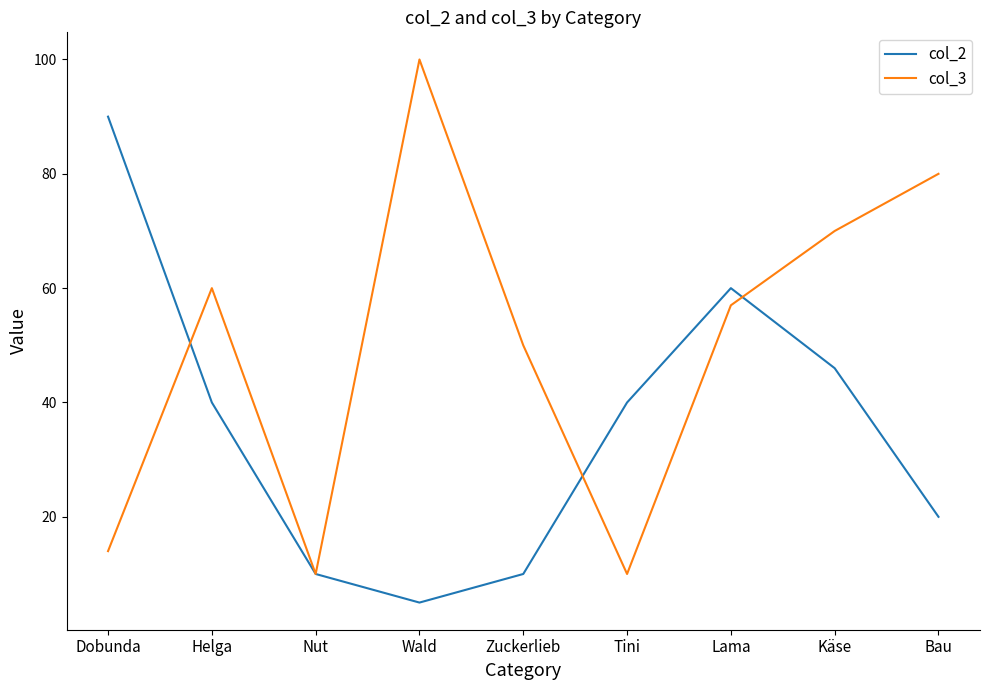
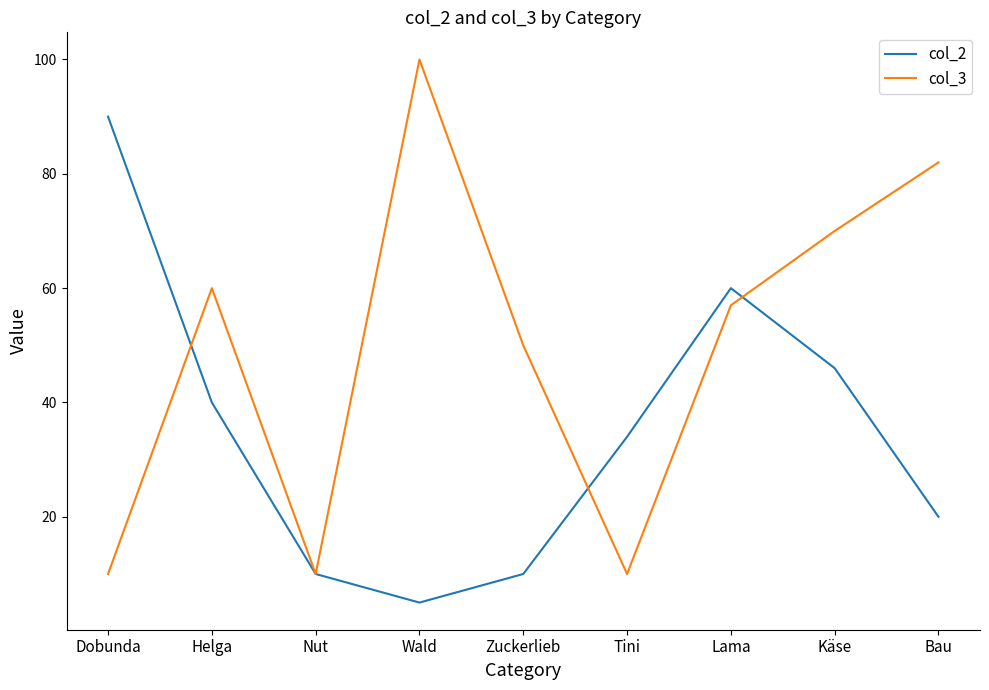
col_3, Dobunda: 14 -> 10
col_2, Tini: 40 -> 34
col_3, Bau: 80 -> 82
